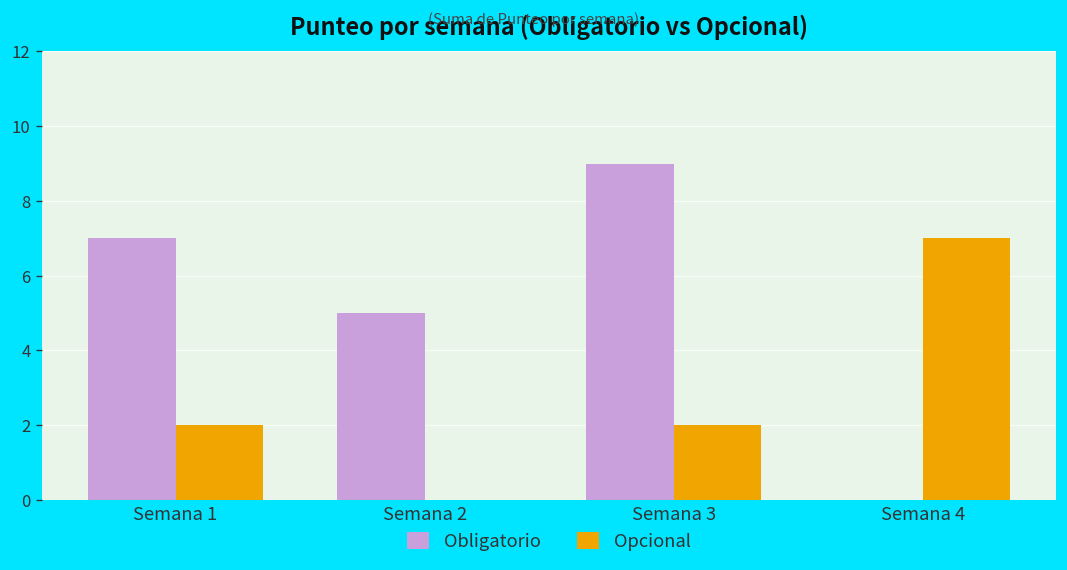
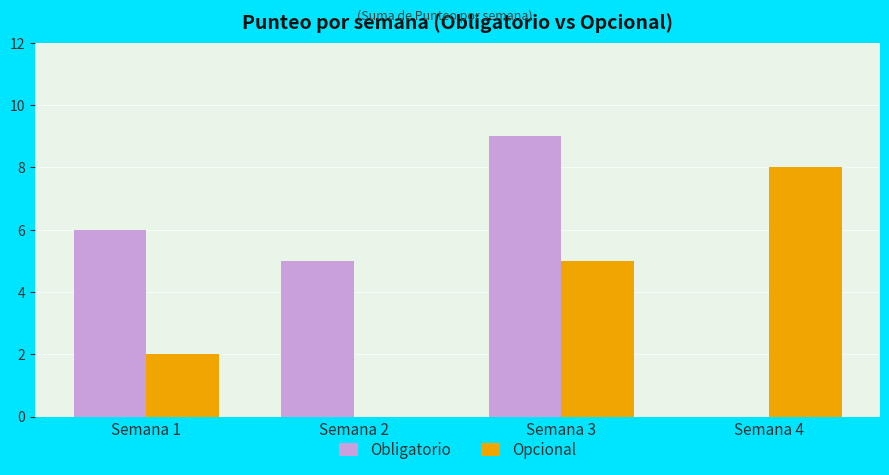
Obligatorio, Semana 1: 7 -> 6
Opcional, Semana 3: 2 -> 5
Opcional, Semana 4: 7 -> 8
